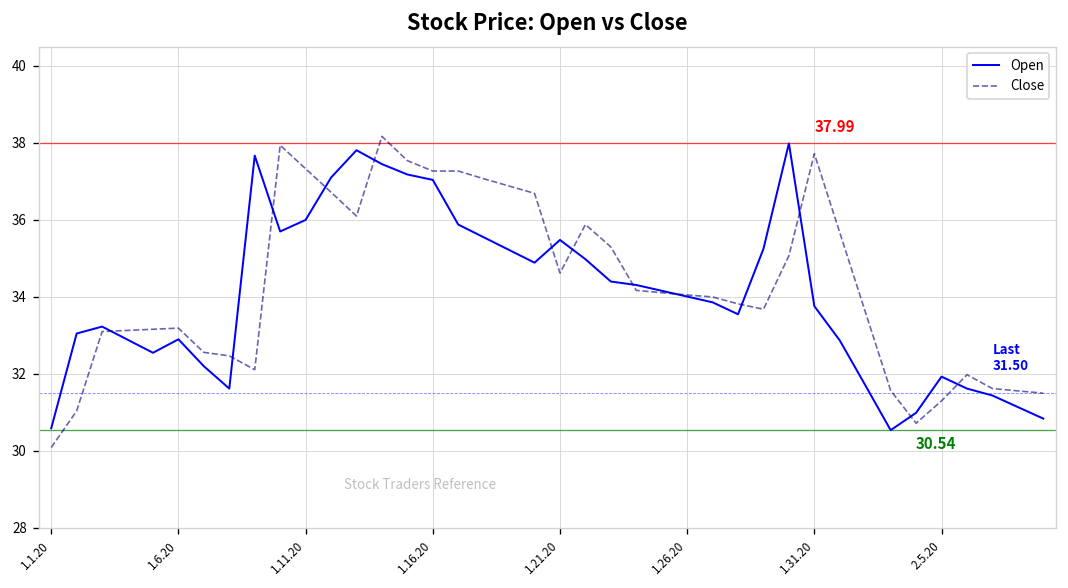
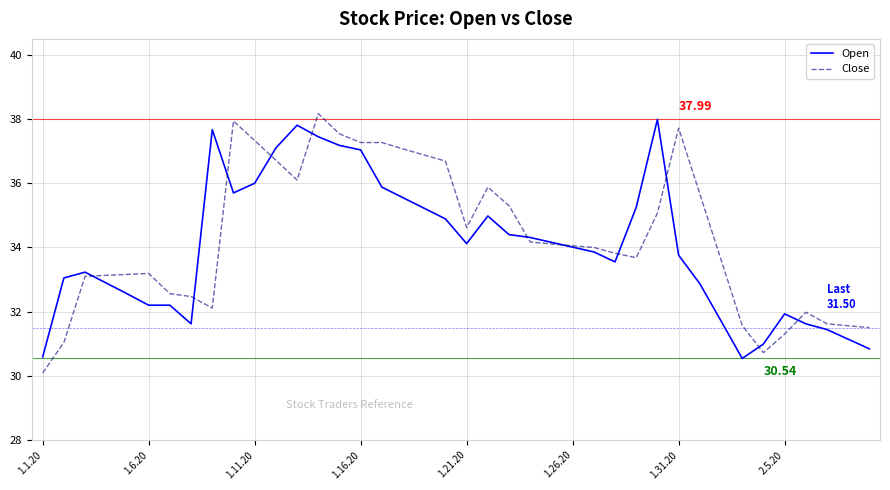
Open, 1.6.20: 32.9 -> 32.2
Open, 1.21.20: 35.5 -> 34.1
